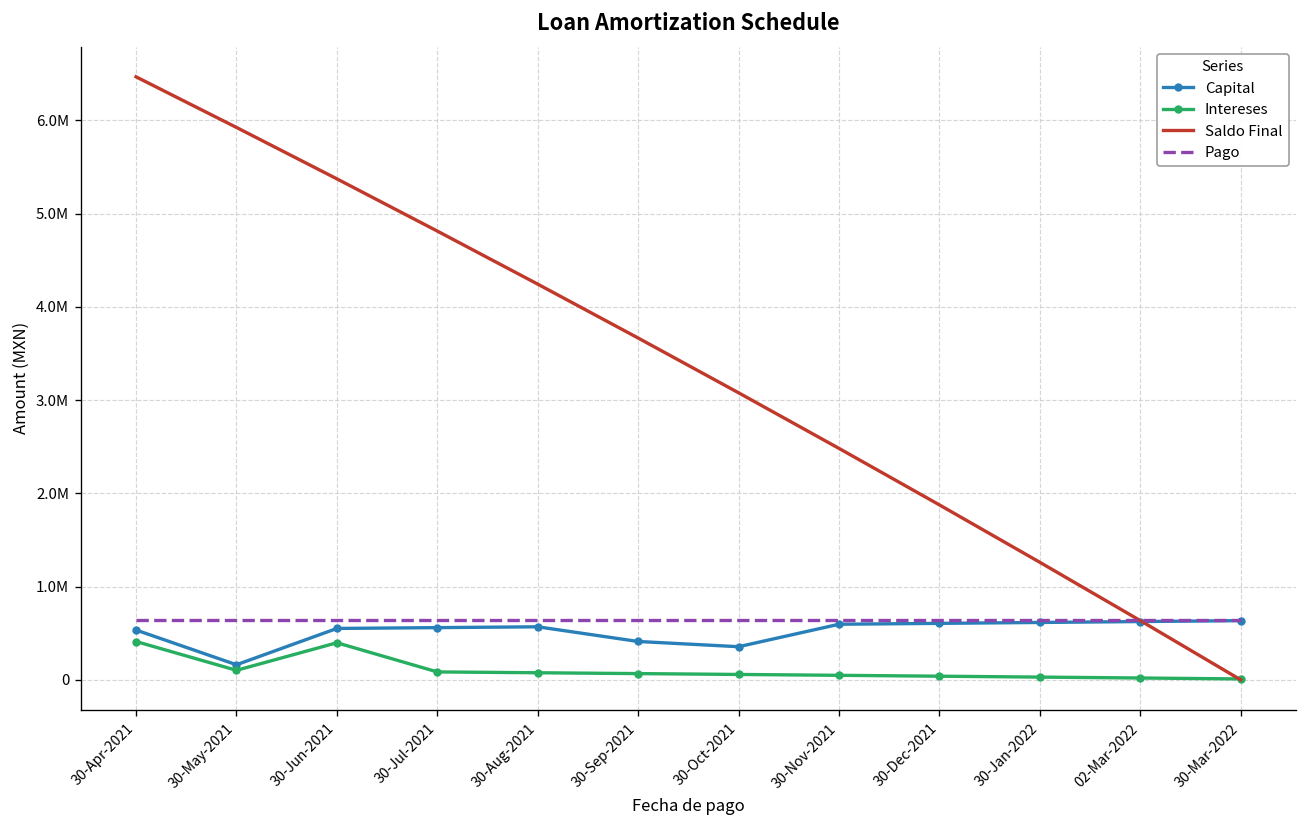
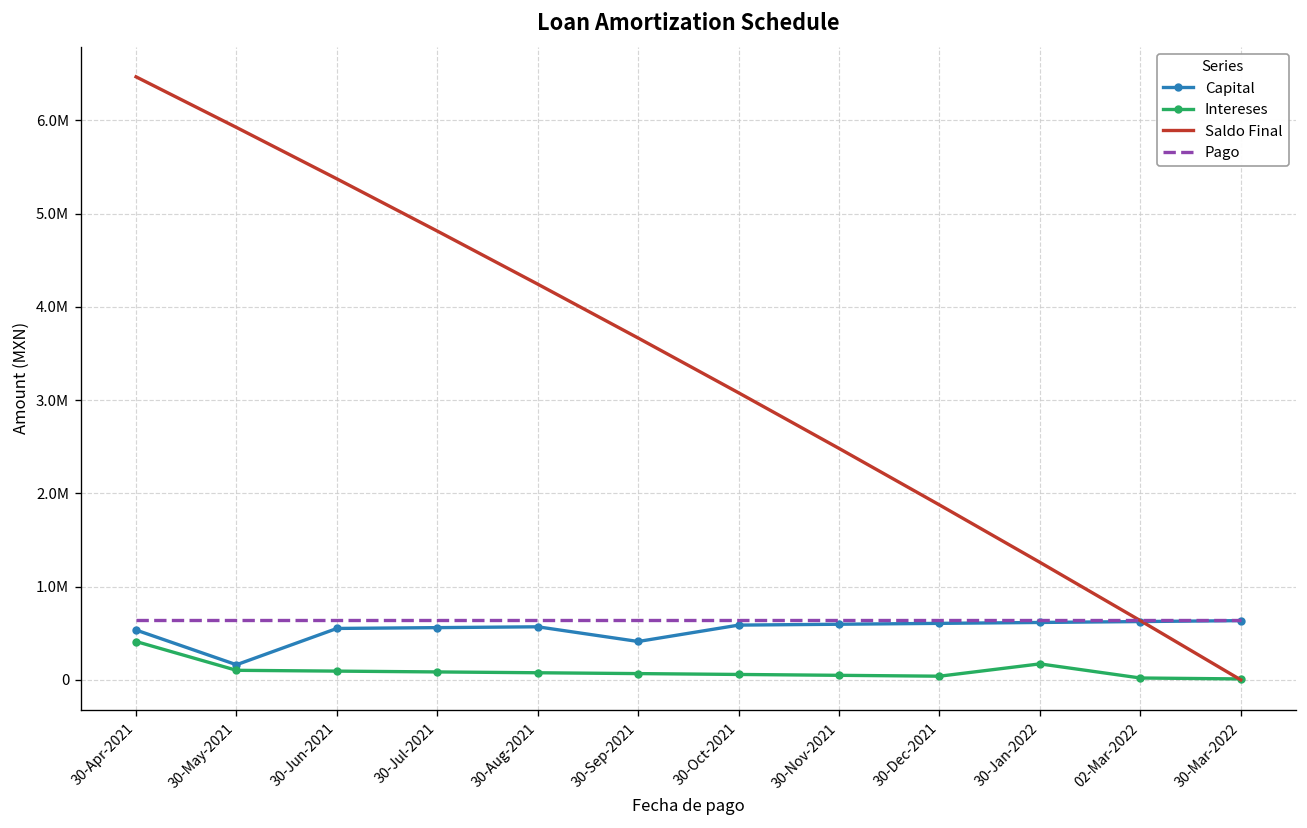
Intereses, 30-Jun-2021: 400000 -> 100000
Capital, 30-Oct-2021: 400000 -> 600000
Intereses, 30-Jan-2022: 0 -> 200000
